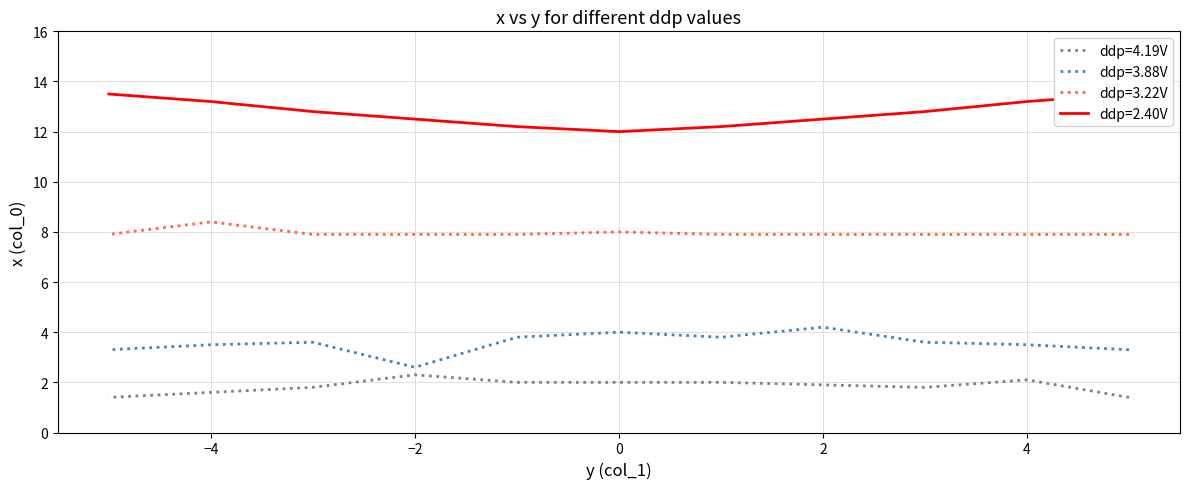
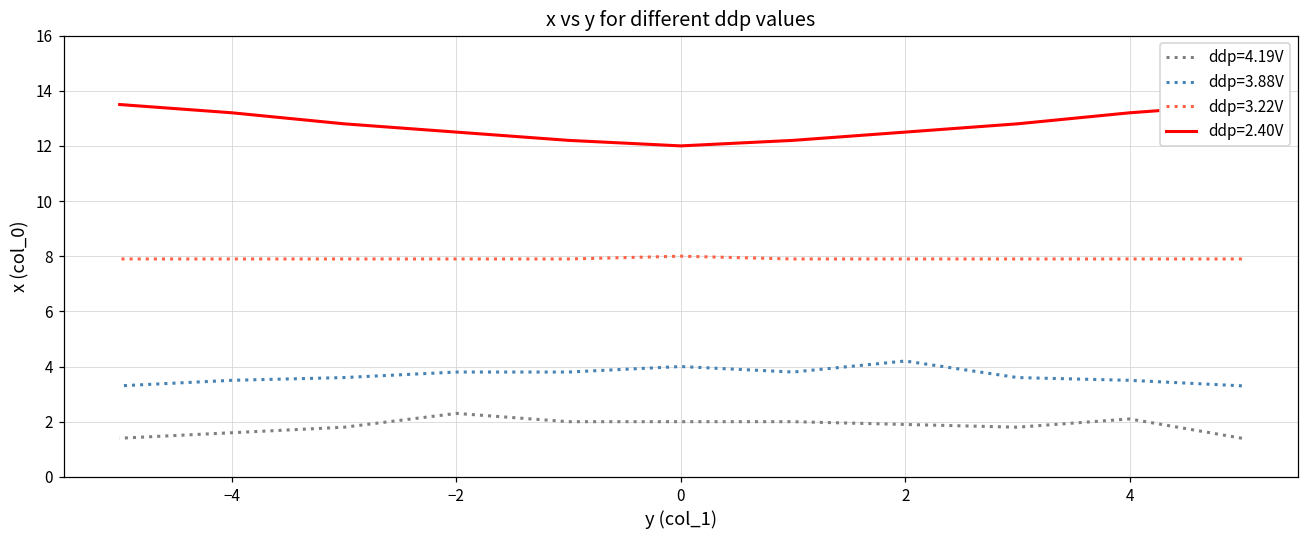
ddp=3.22V, −4: 8.4 -> 7.9
ddp=3.88V, −2: 2.6 -> 3.8
